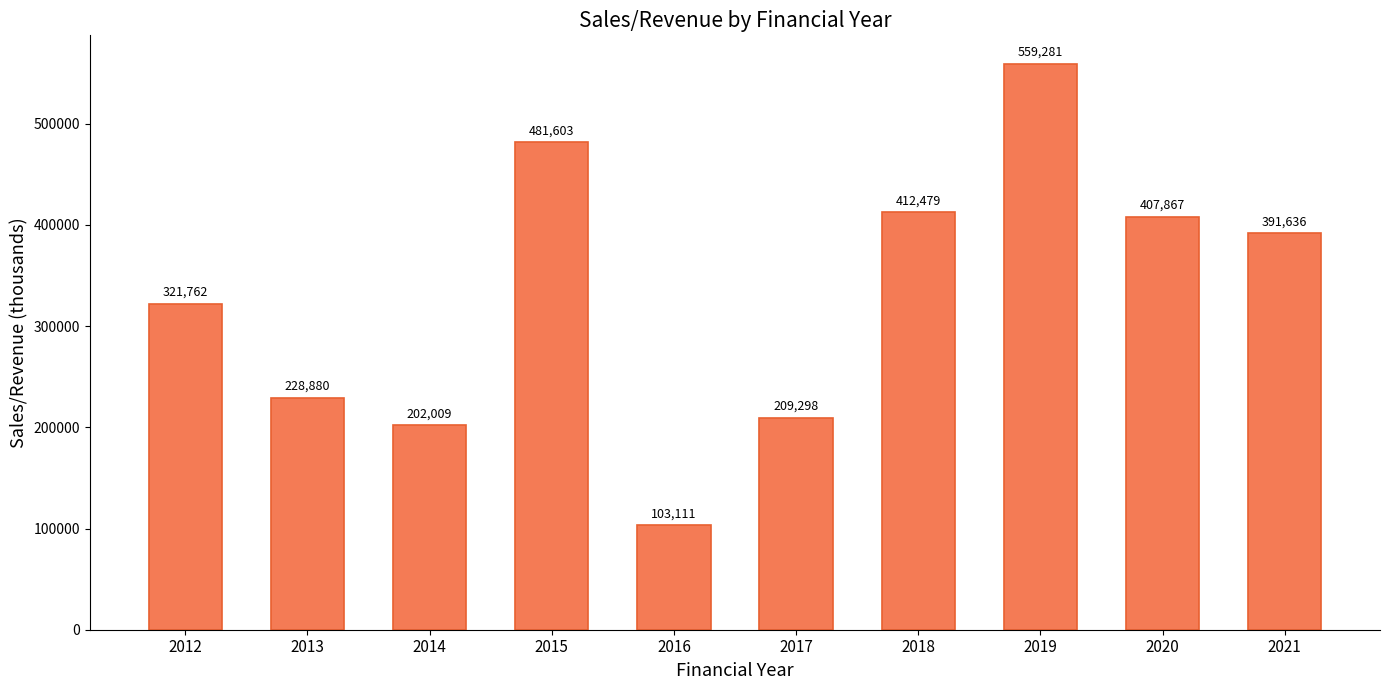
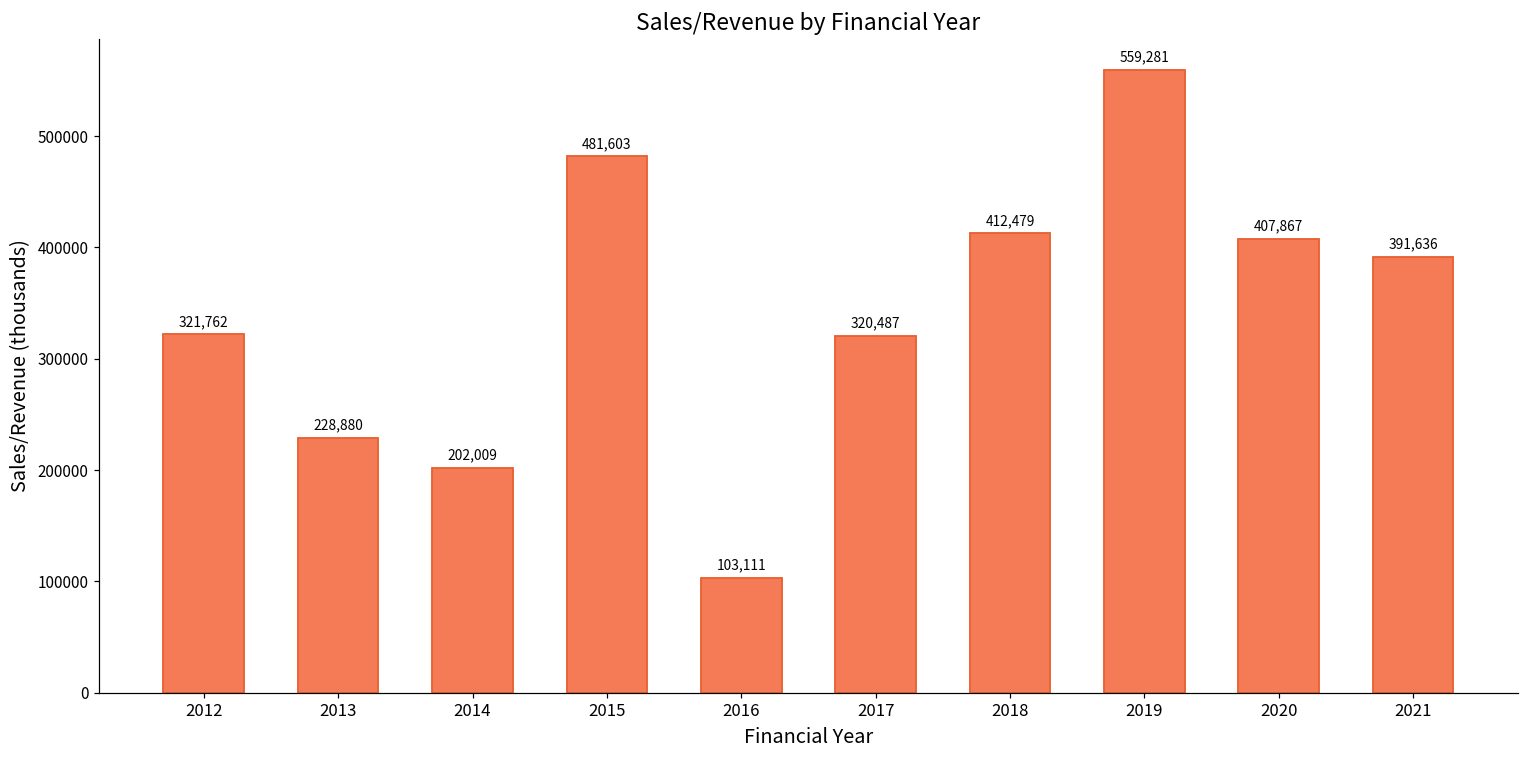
2017: 209,298 -> 320,487
